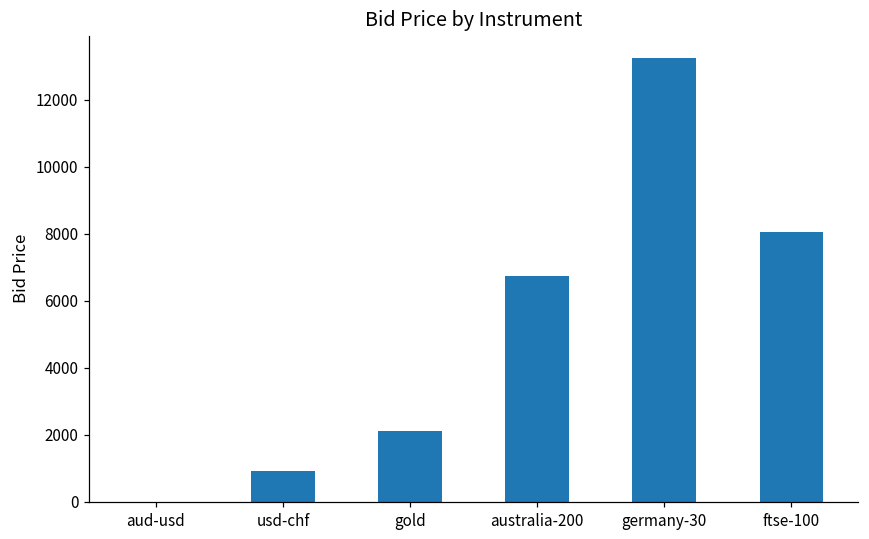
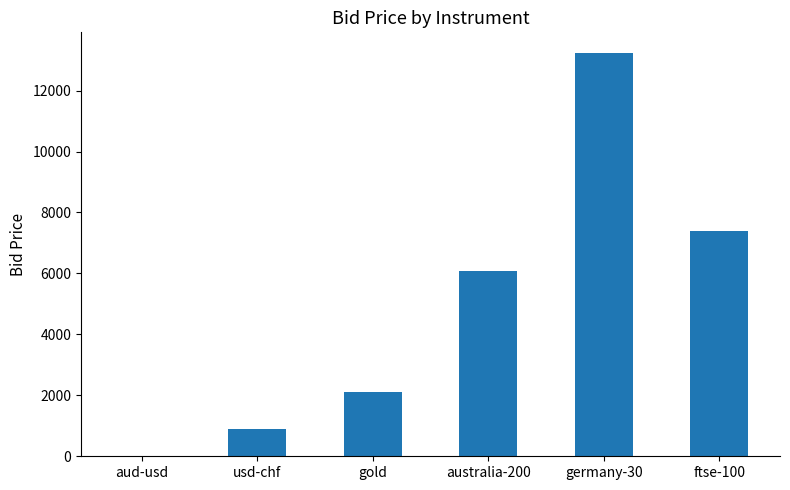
australia-200: 6700 -> 6100
ftse-100: 8000 -> 7400
